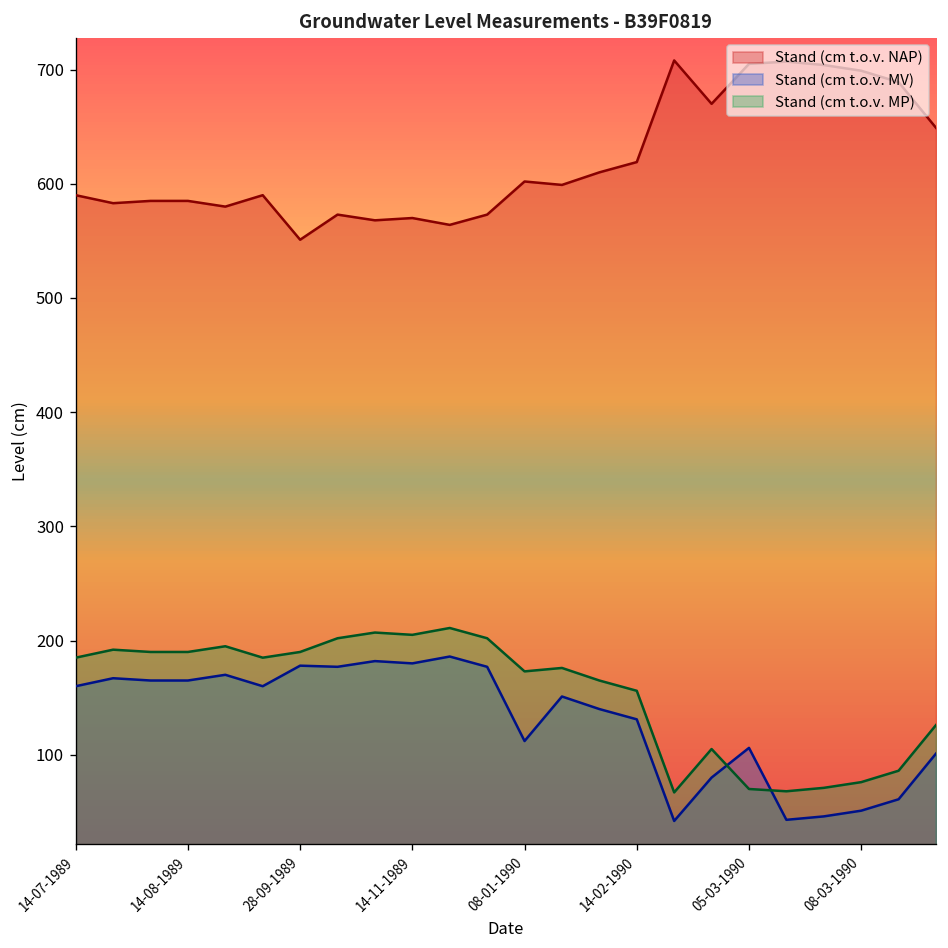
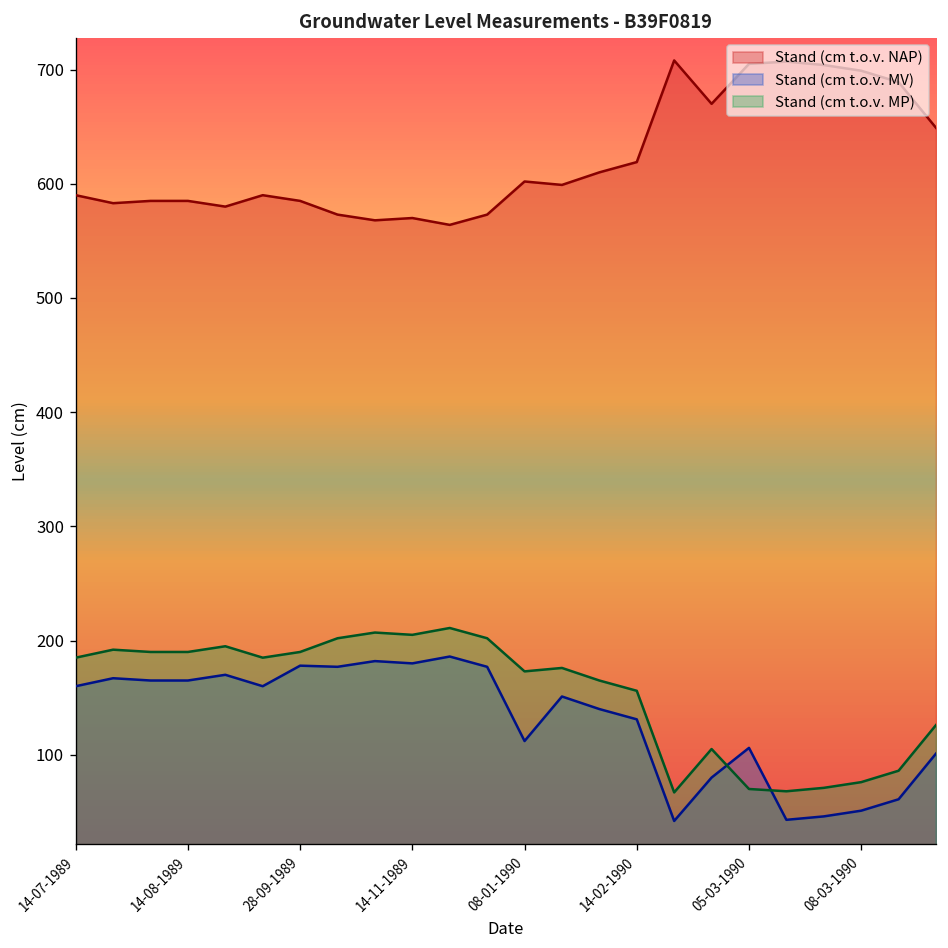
Stand (cm t.o.v. NAP), 28-09-1989: 550 -> 590
